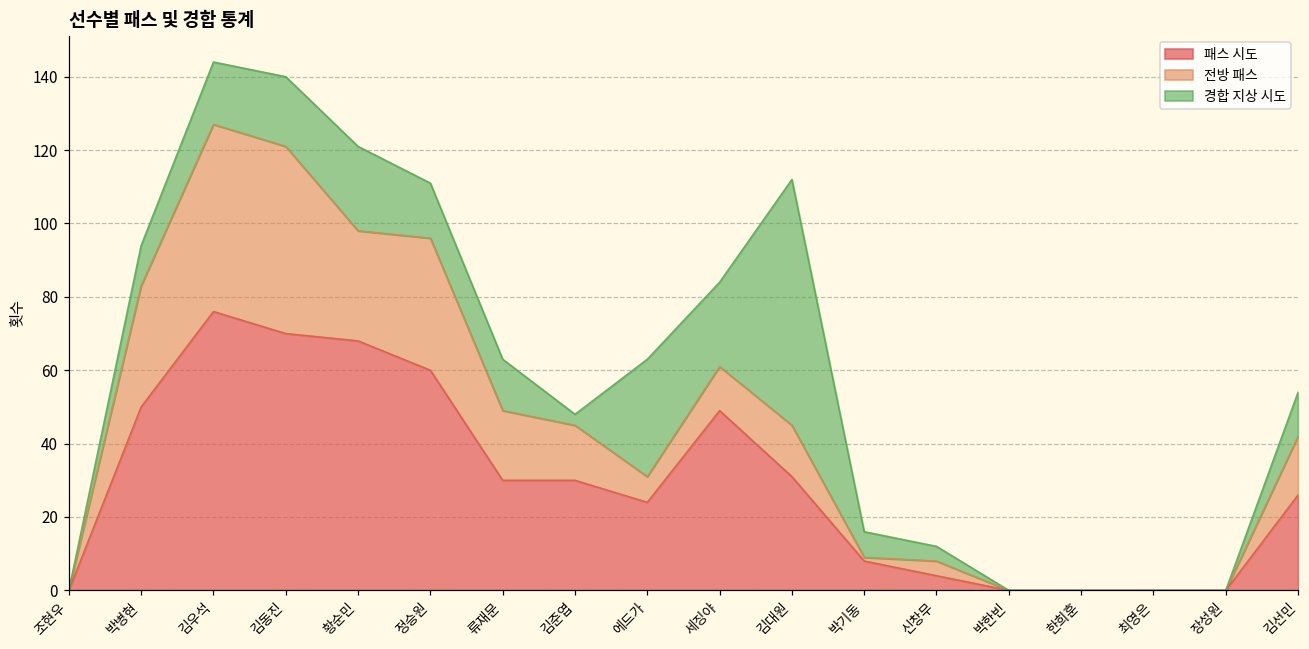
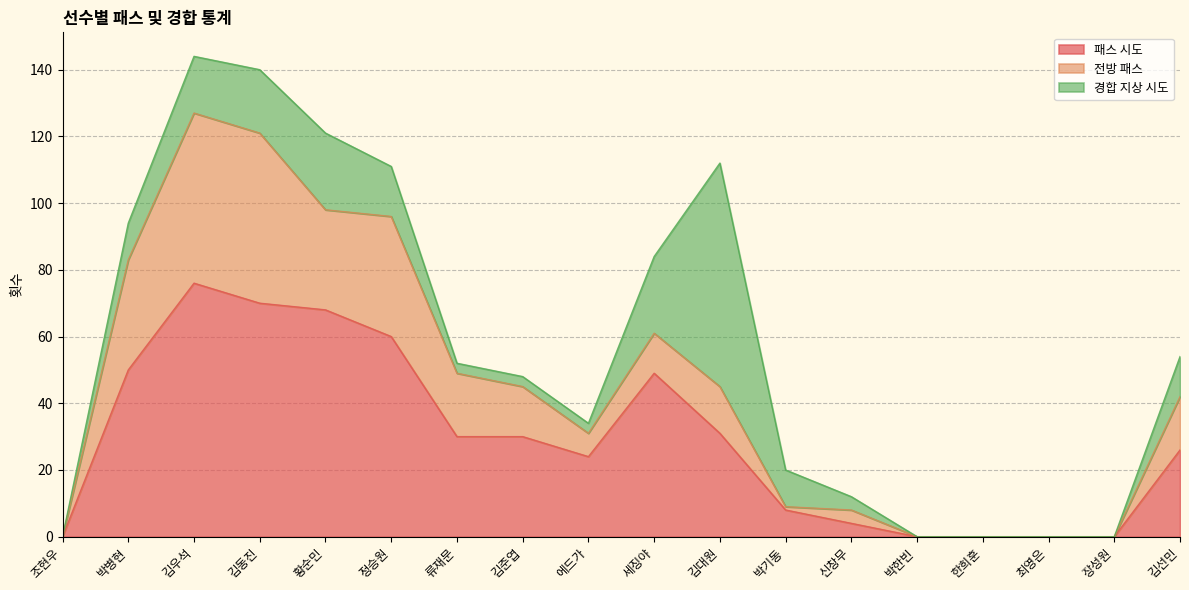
경합 지상 시도, 류재문: 14 -> 3
경합 지상 시도, 에드가: 32 -> 3
경합 지상 시도, 박기동: 7 -> 11
